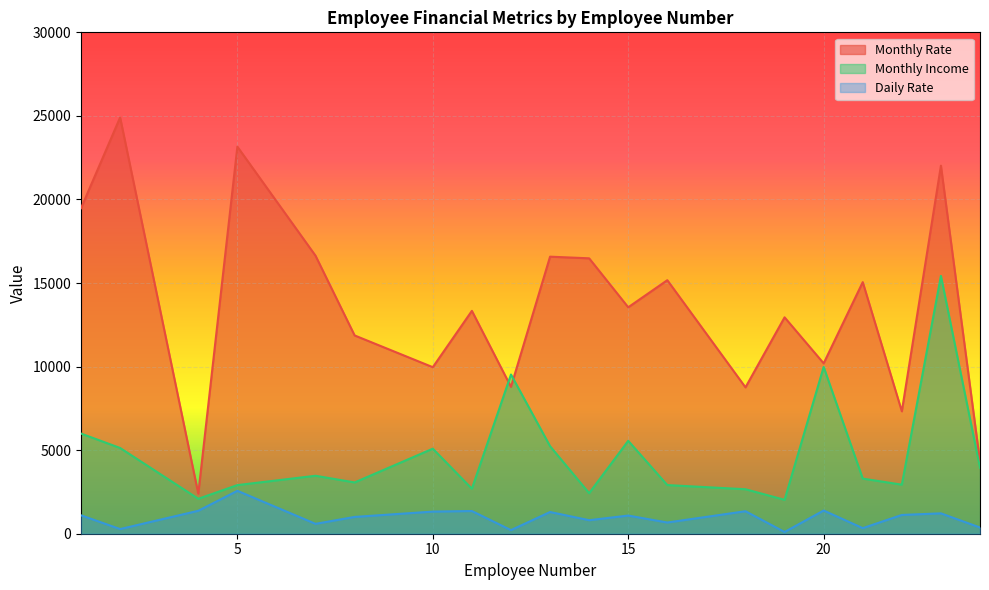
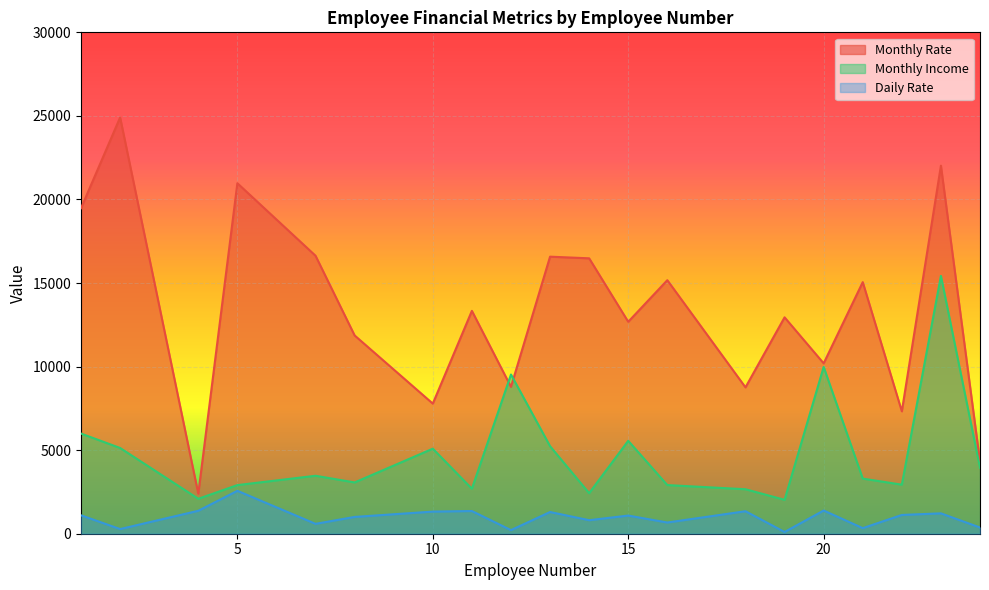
Monthly Rate, 5: 23200 -> 21000
Monthly Rate, 10: 10000 -> 7800
Monthly Rate, 15: 13500 -> 12700
